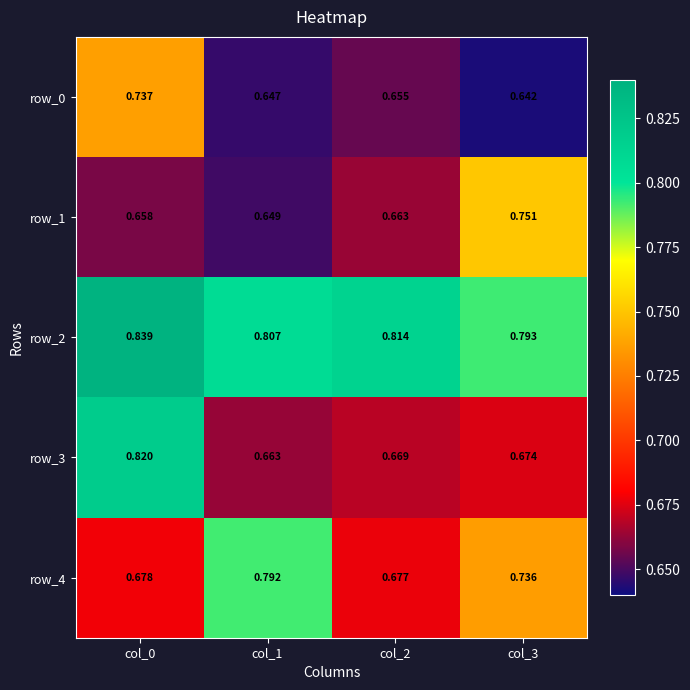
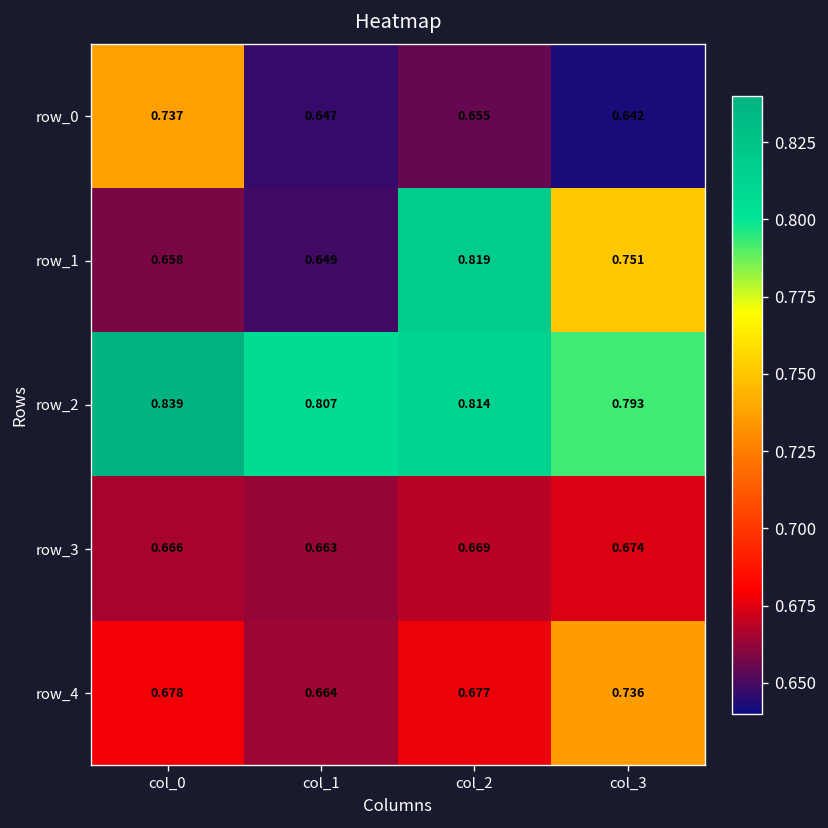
row_1, col_2: 0.663 -> 0.819
row_3, col_0: 0.820 -> 0.666
row_4, col_1: 0.792 -> 0.664
